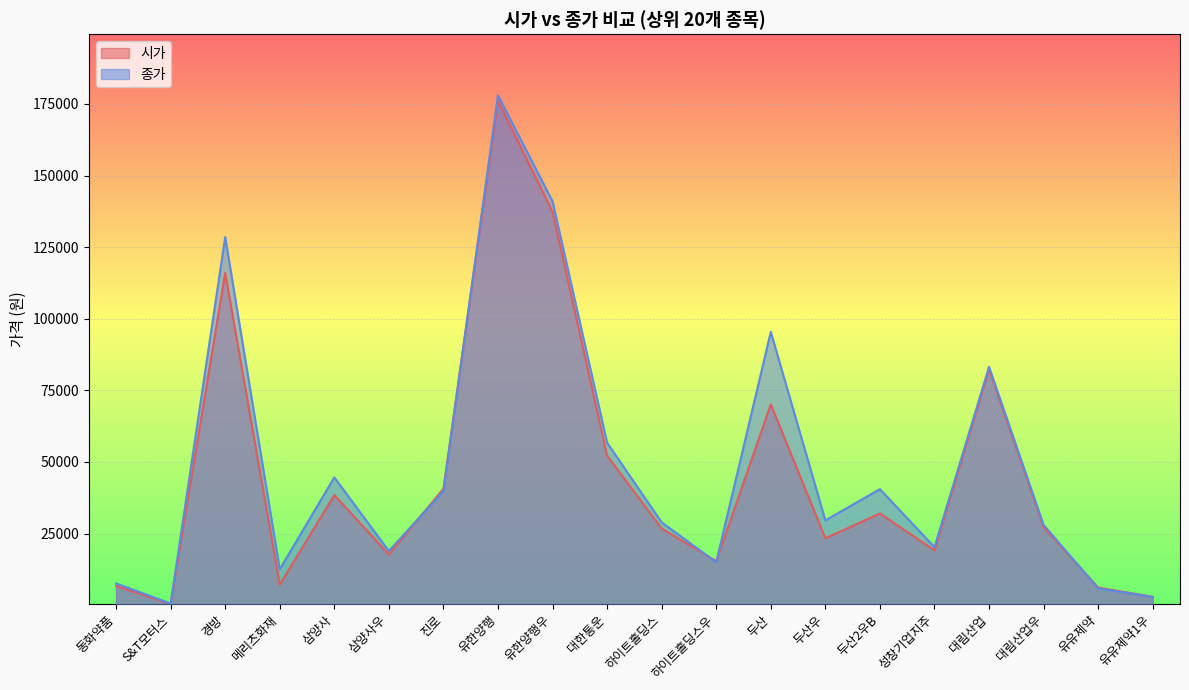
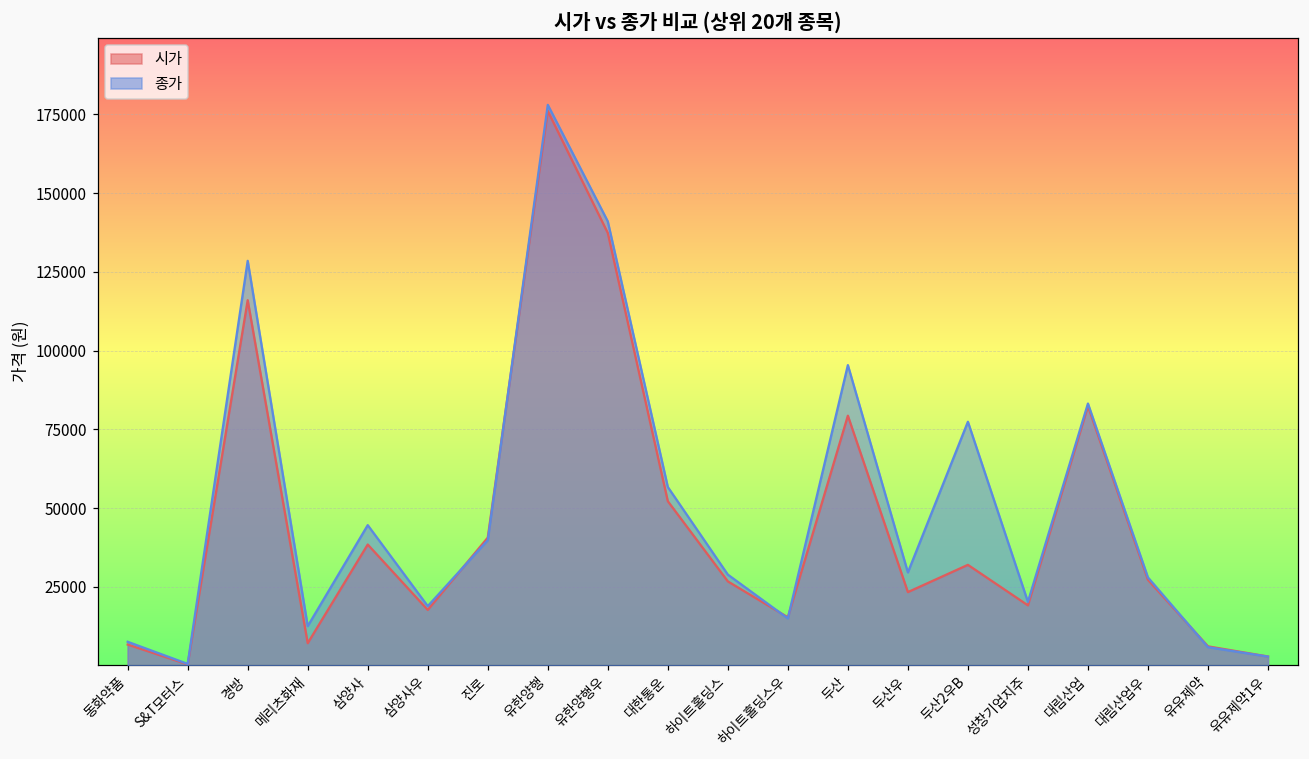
시가, 두산: 70000 -> 79000
종가, 두산2우B: 41000 -> 77000
